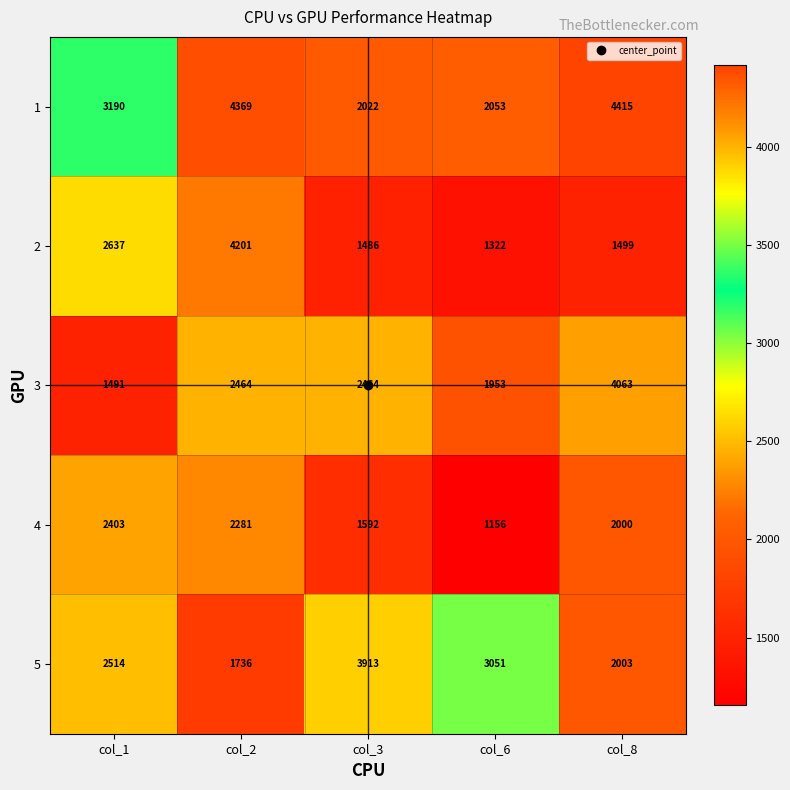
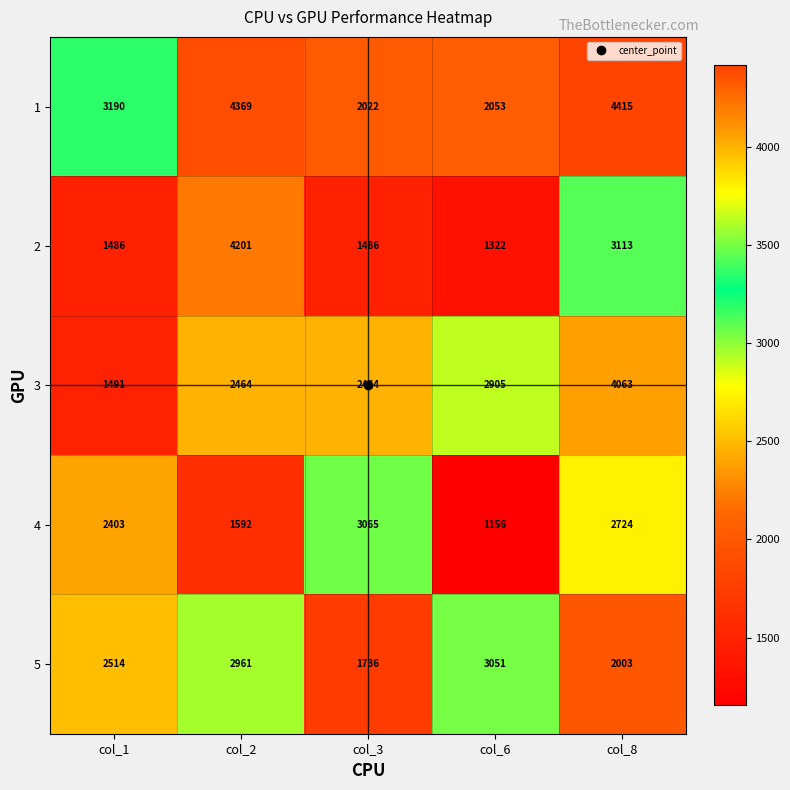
2, col_1: 2637 -> 1486
2, col_8: 1499 -> 3113
3, col_6: 1953 -> 2905
4, col_2: 2281 -> 1592
4, col_3: 1592 -> 3065
4, col_8: 2000 -> 2724
5, col_2: 1736 -> 2961
5, col_3: 3913 -> 1736
